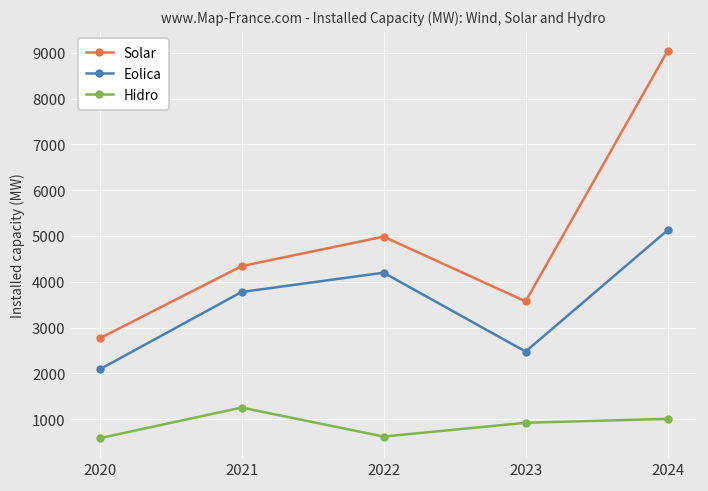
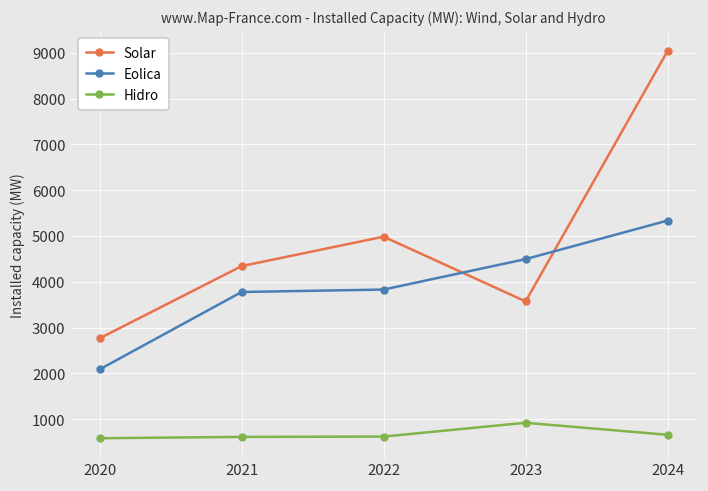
Hidro, 2021: 1300 -> 600
Eolica, 2022: 4200 -> 3800
Eolica, 2023: 2500 -> 4500
Eolica, 2024: 5100 -> 5300
Hidro, 2024: 1000 -> 700
